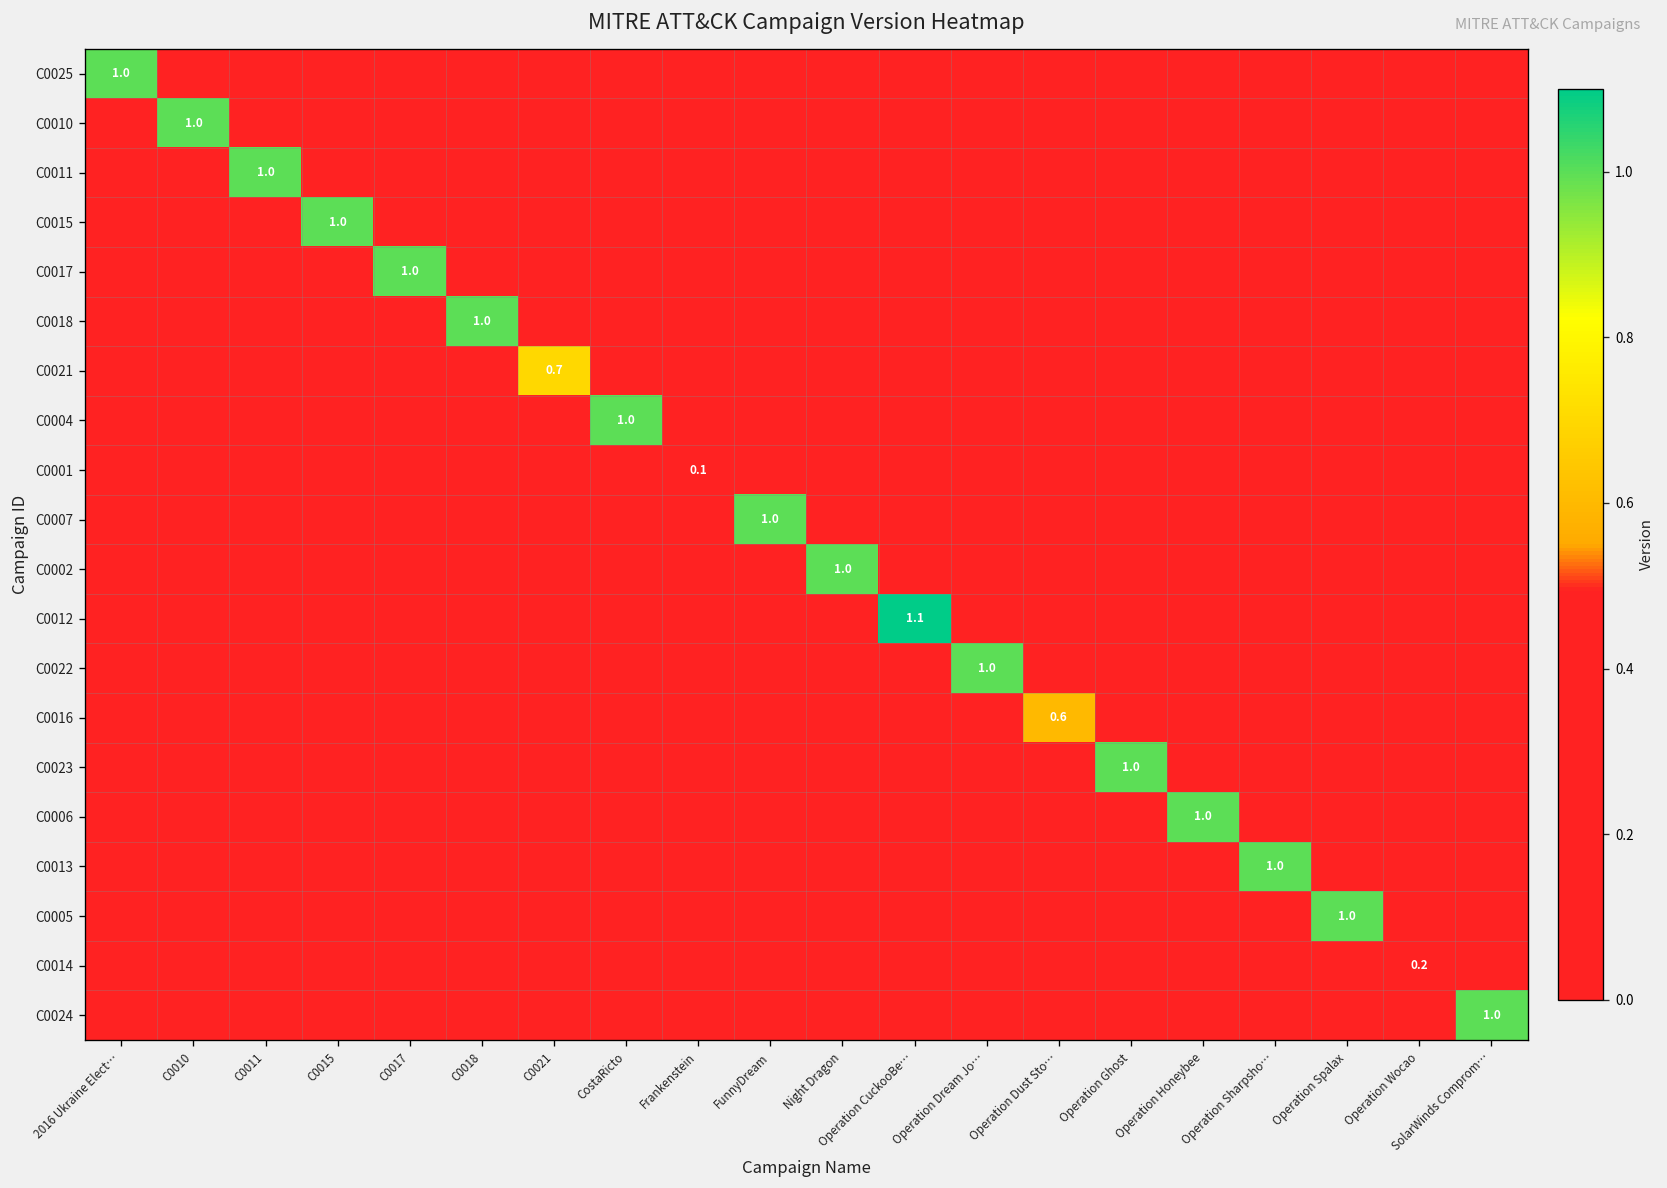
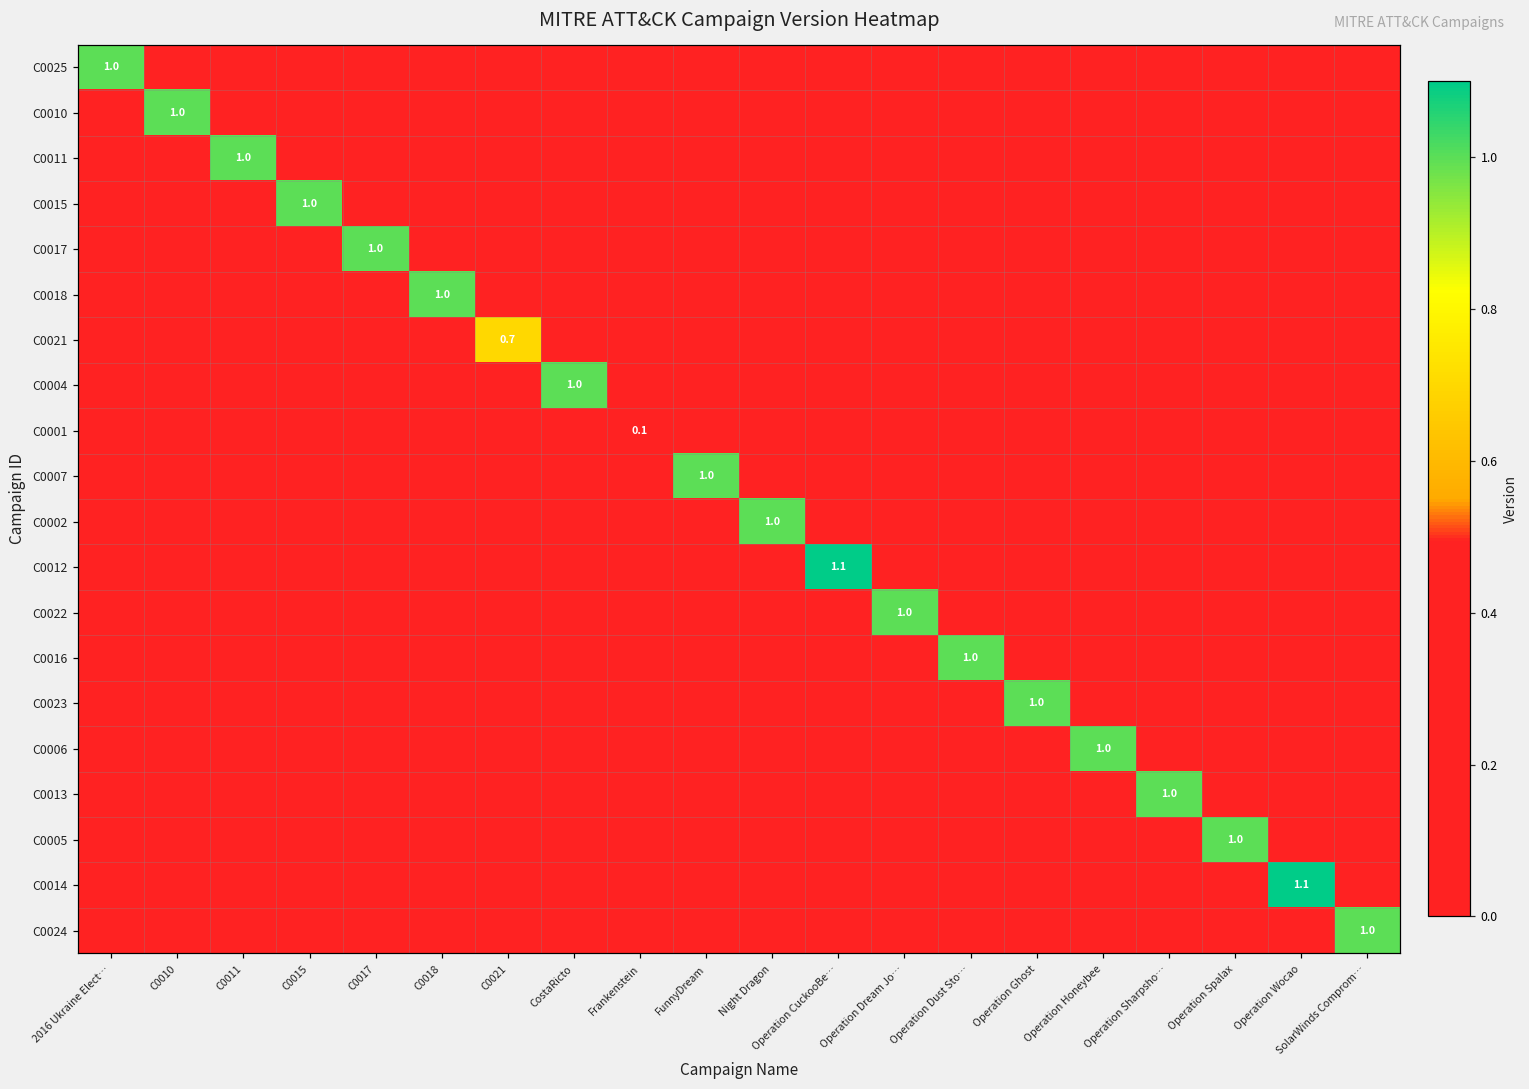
C0016, Operation Dust Sto…: 0.6 -> 1.0
C0014, Operation Wocao: 0.2 -> 1.1
